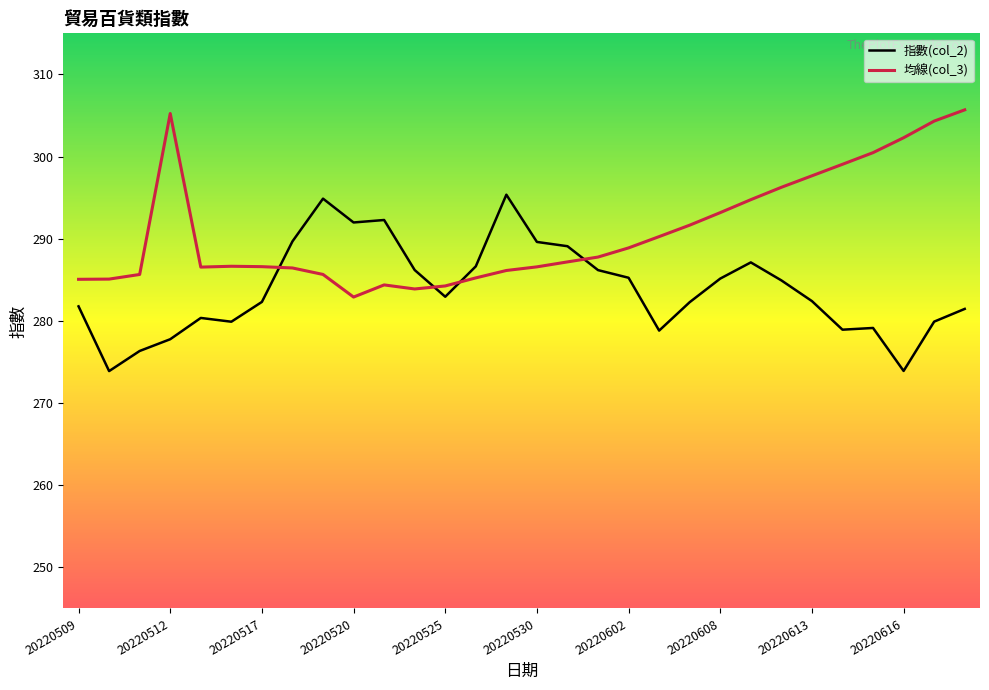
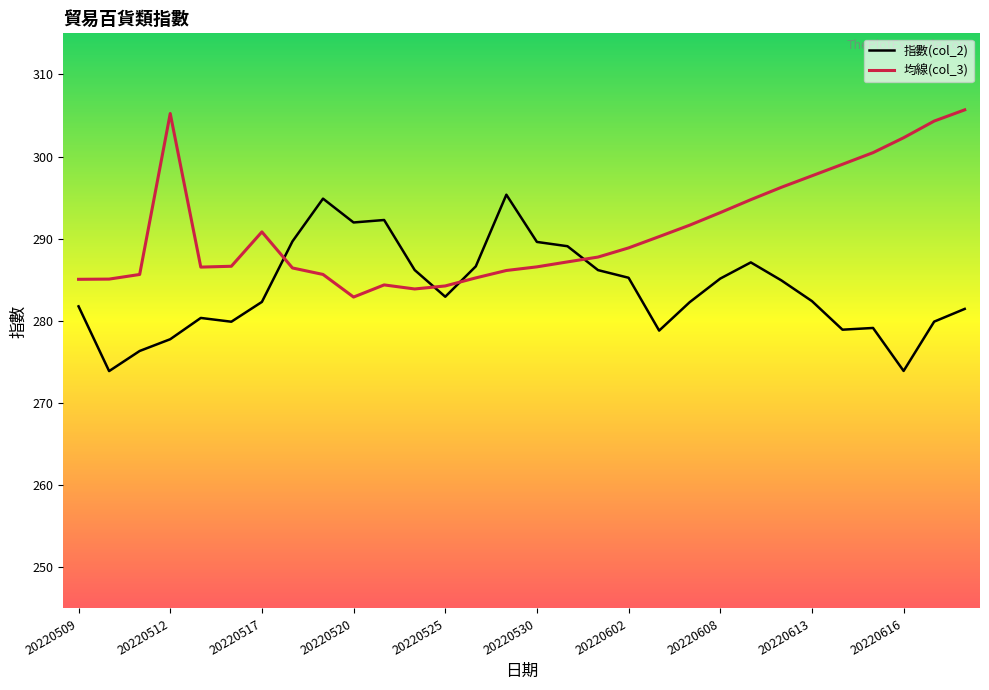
均線(col_3), 20220517: 287 -> 291
